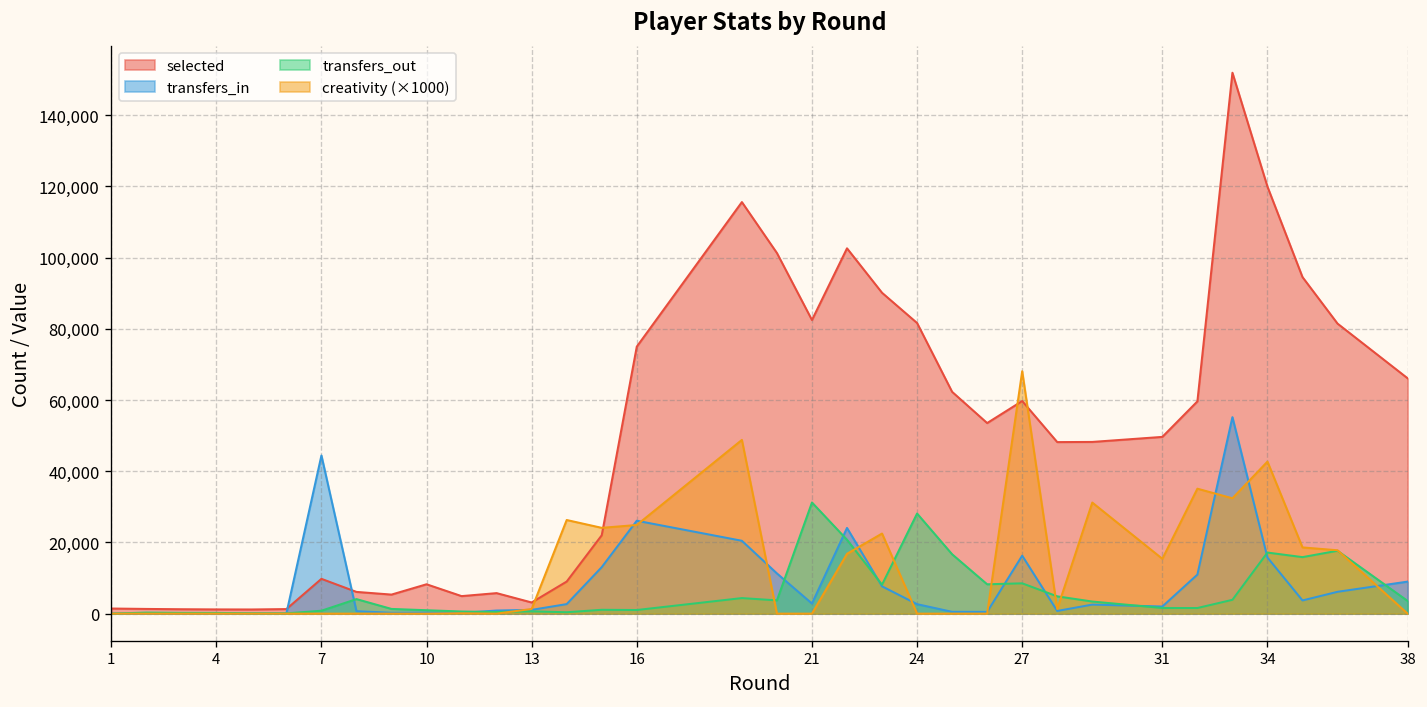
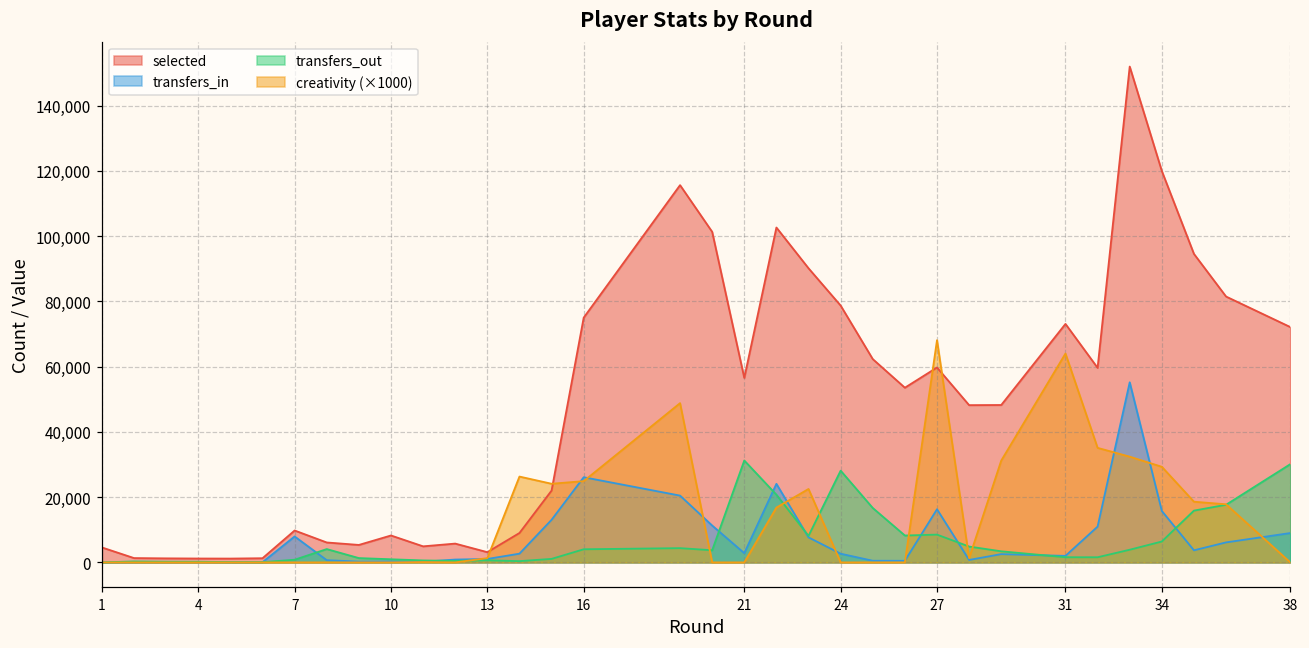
selected, 1: 1,000 -> 5,000
transfers_in, 7: 44,000 -> 8,000
transfers_out, 16: 1,000 -> 4,000
selected, 21: 82,000 -> 57,000
selected, 24: 82,000 -> 79,000
selected, 31: 50,000 -> 73,000
creativity (×1000), 31: 15,000 -> 64,000
transfers_out, 34: 17,000 -> 6,000
creativity (×1000), 34: 43,000 -> 29,000
selected, 38: 66,000 -> 72,000
transfers_out, 38: 4,000 -> 30,000
